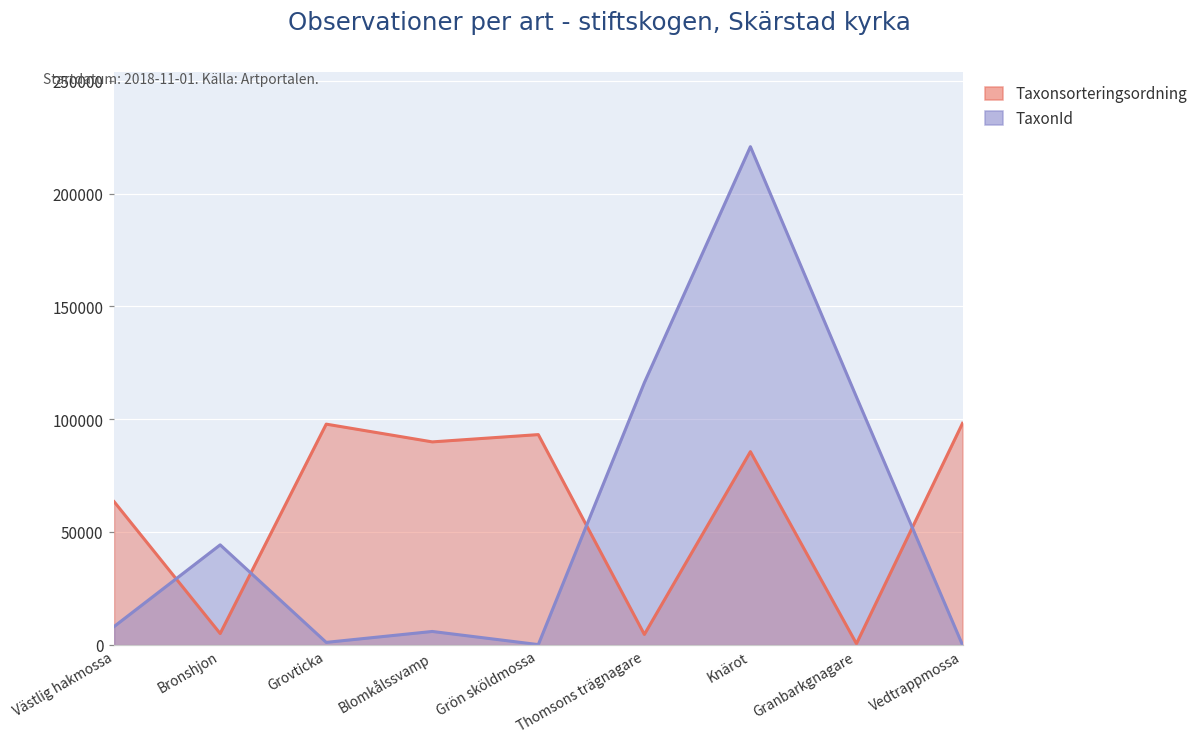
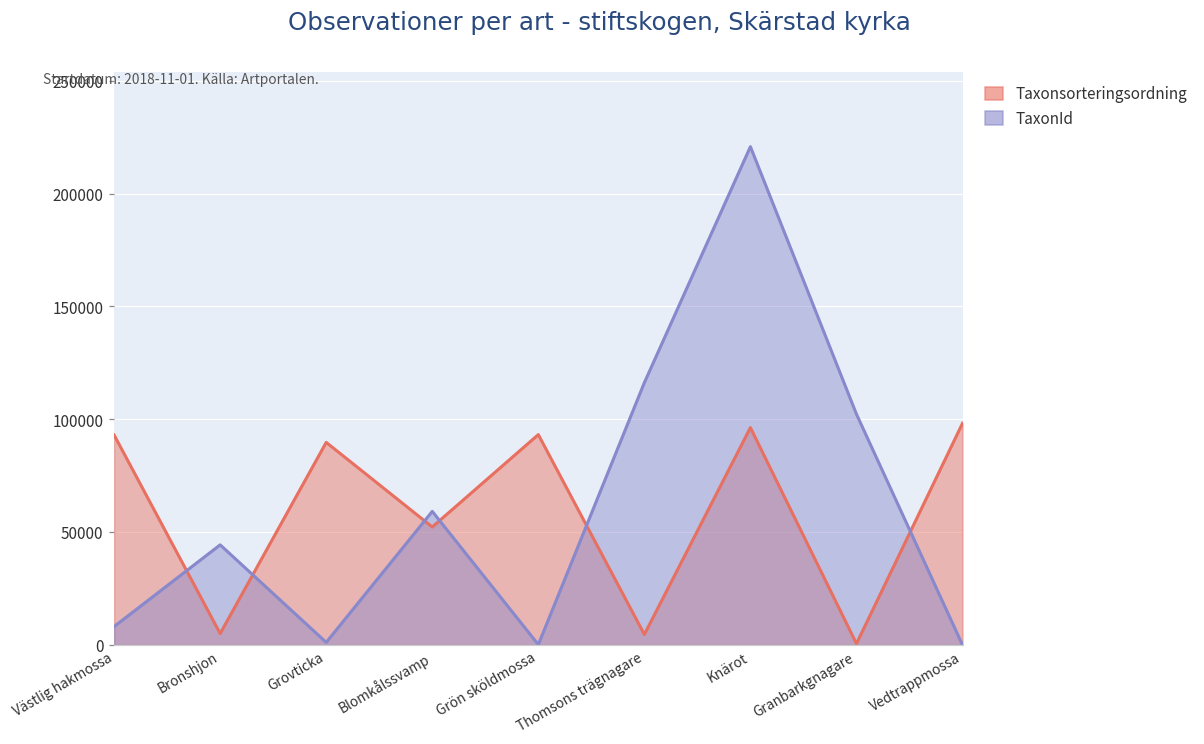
Taxonsorteringsordning, Västlig hakmossa: 64000 -> 93000
Taxonsorteringsordning, Grovticka: 98000 -> 90000
Taxonsorteringsordning, Blomkålssvamp: 90000 -> 52000
TaxonId, Blomkålssvamp: 6000 -> 59000
Taxonsorteringsordning, Knärot: 86000 -> 96000
TaxonId, Granbarkgnagare: 110000 -> 102000
